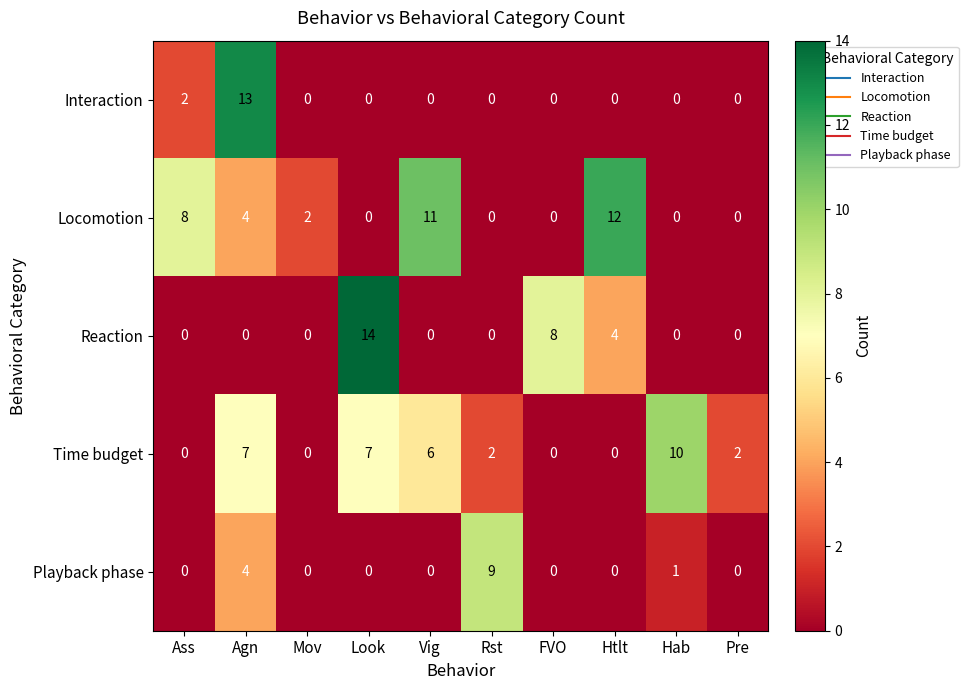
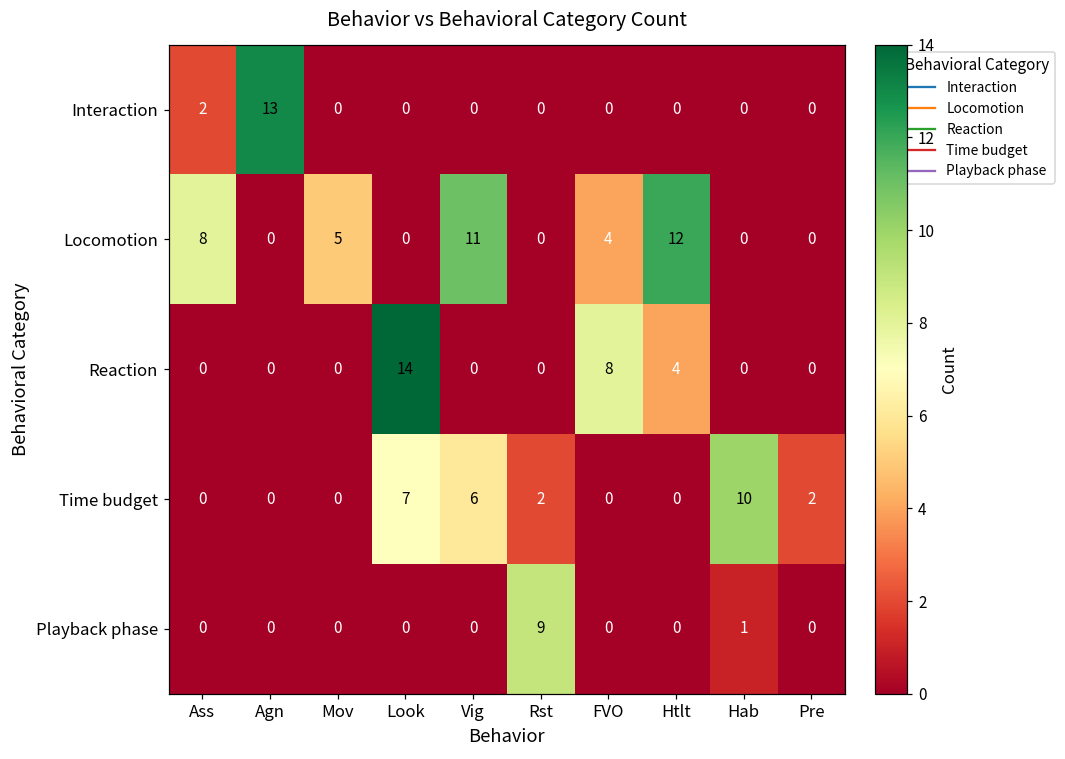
Locomotion, Agn: 4 -> 0
Locomotion, Mov: 2 -> 5
Locomotion, FVO: 0 -> 4
Time budget, Agn: 7 -> 0
Playback phase, Agn: 4 -> 0
